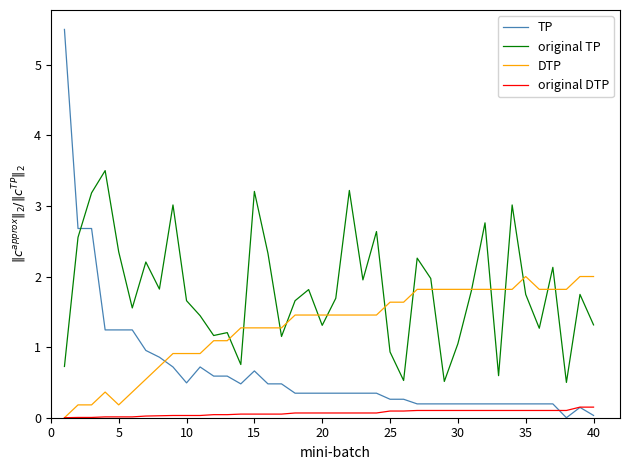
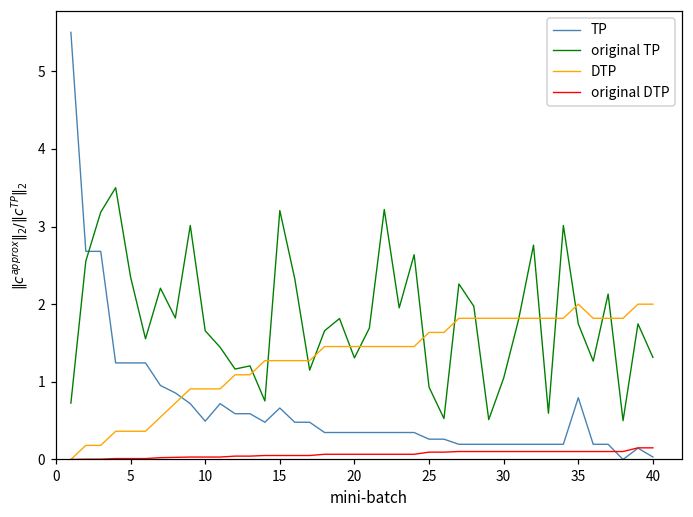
DTP, 5: 0.2 -> 0.4
TP, 35: 0.2 -> 0.8
